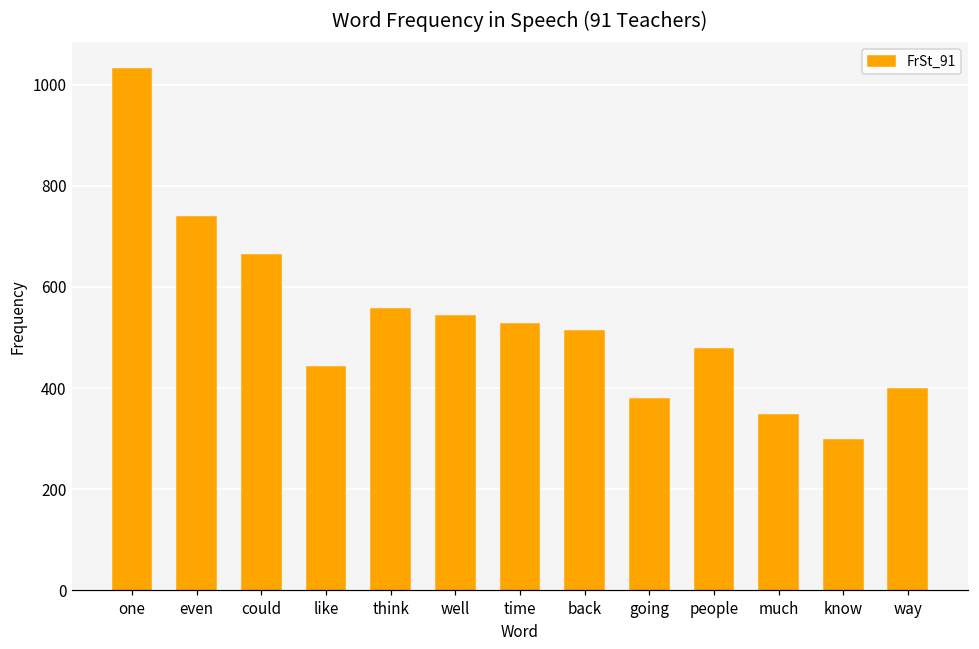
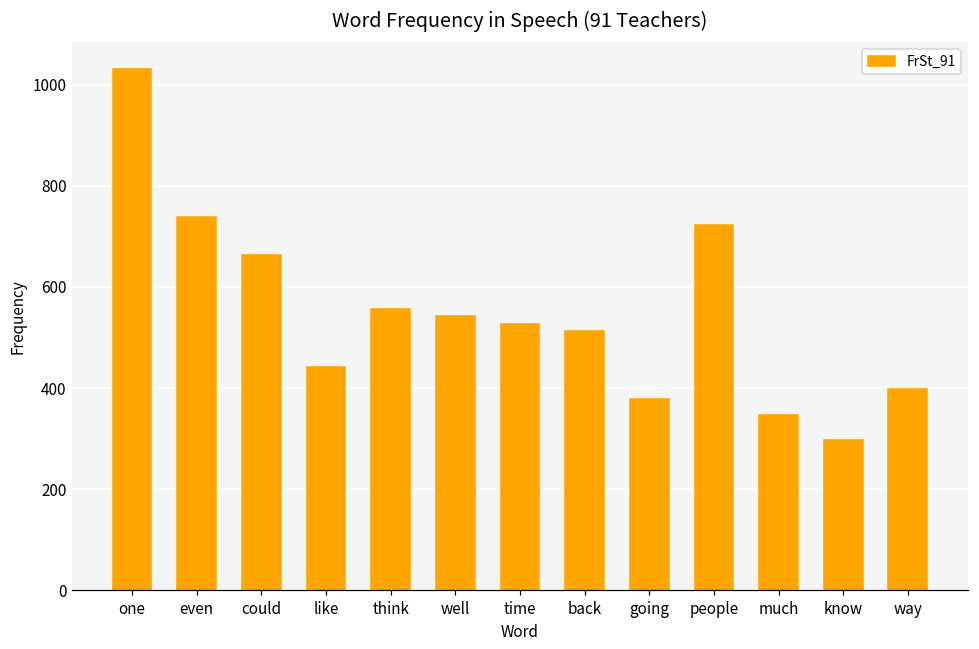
people: 480 -> 720
